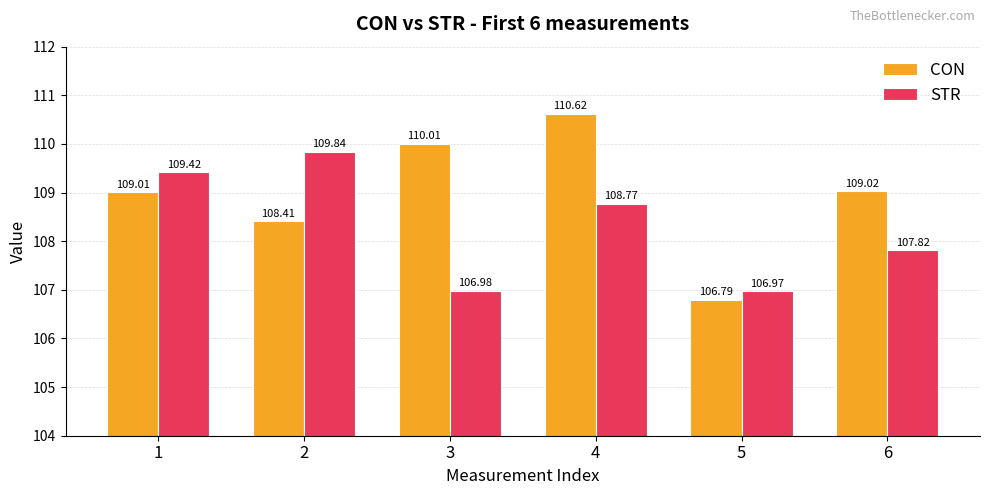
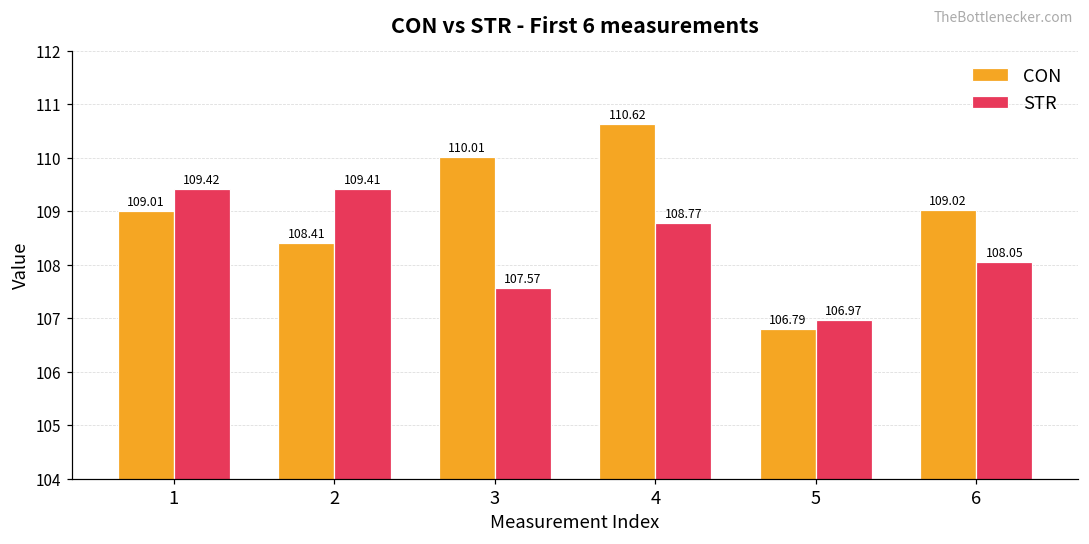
STR, 2: 109.84 -> 109.41
STR, 3: 106.98 -> 107.57
STR, 6: 107.82 -> 108.05
